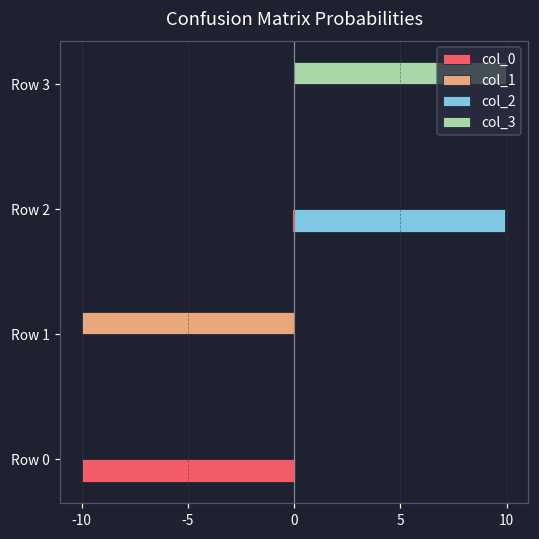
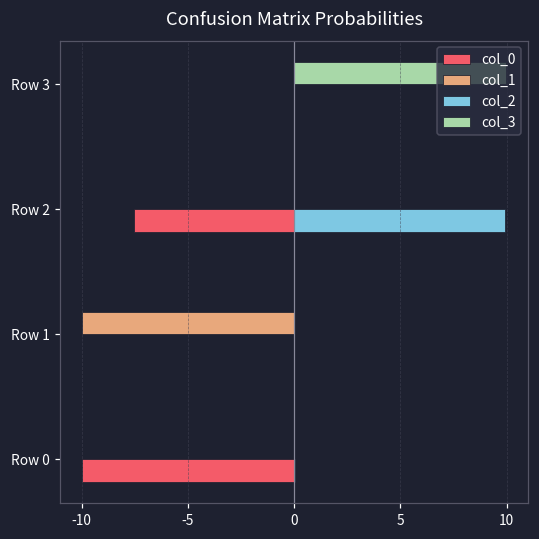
col_0, Row 2: -0.1 -> -7.5
